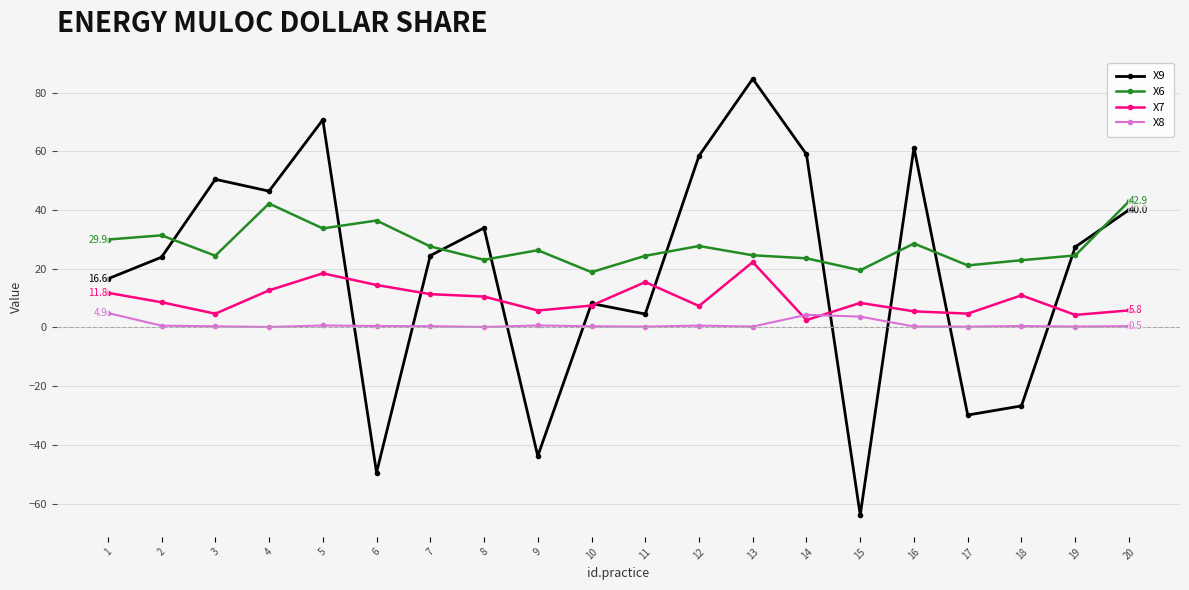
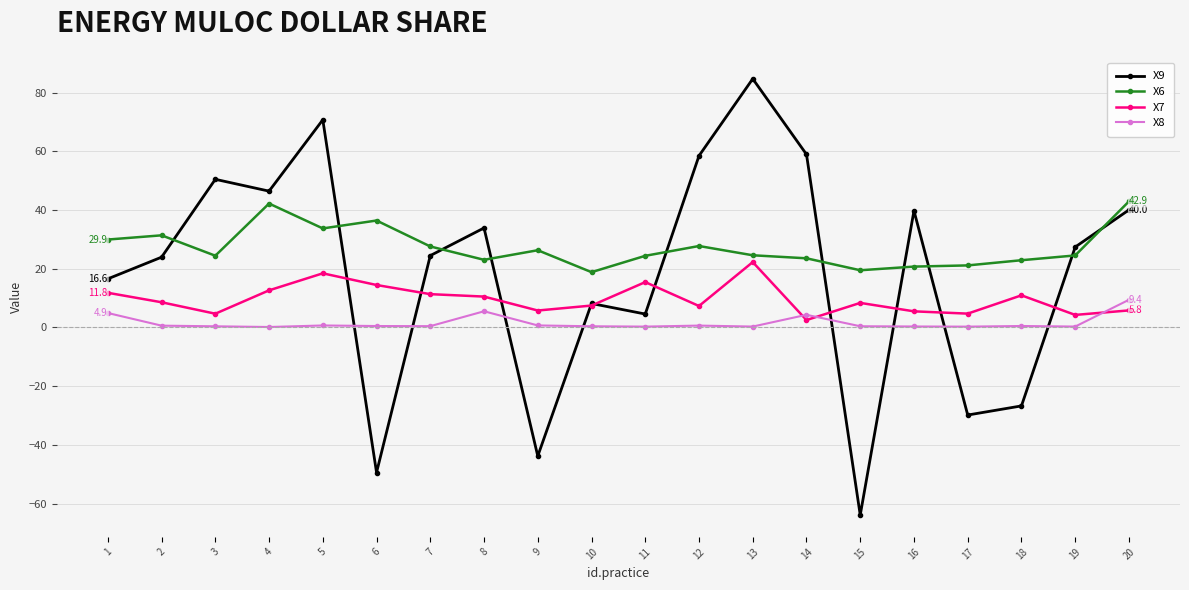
X8, 8: 0 -> 6
X8, 15: 4 -> 0
X9, 16: 61 -> 40
X6, 16: 29 -> 21
X8, 20: 0.5 -> 9.4
